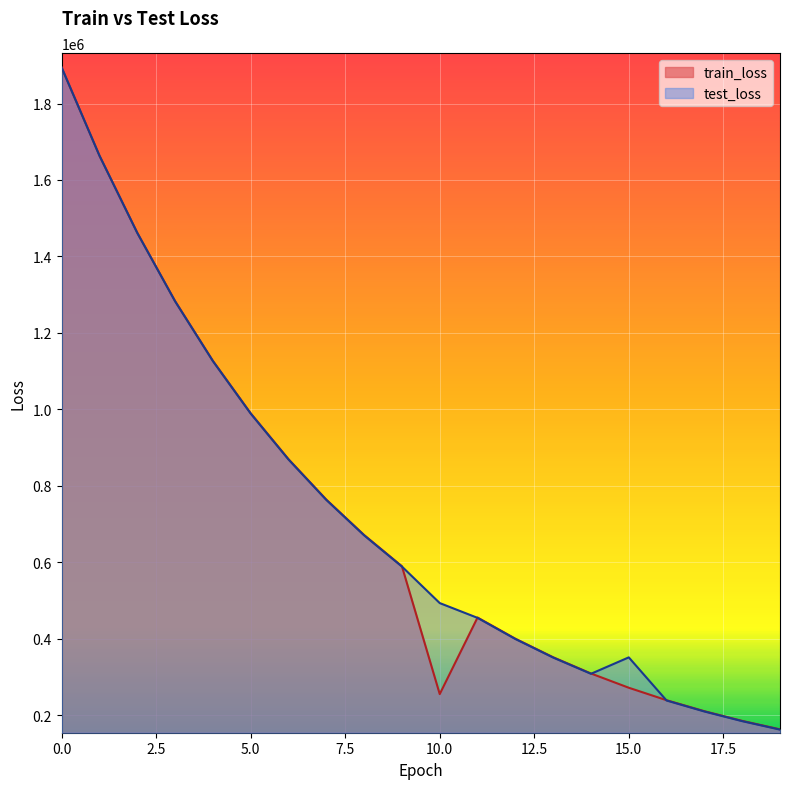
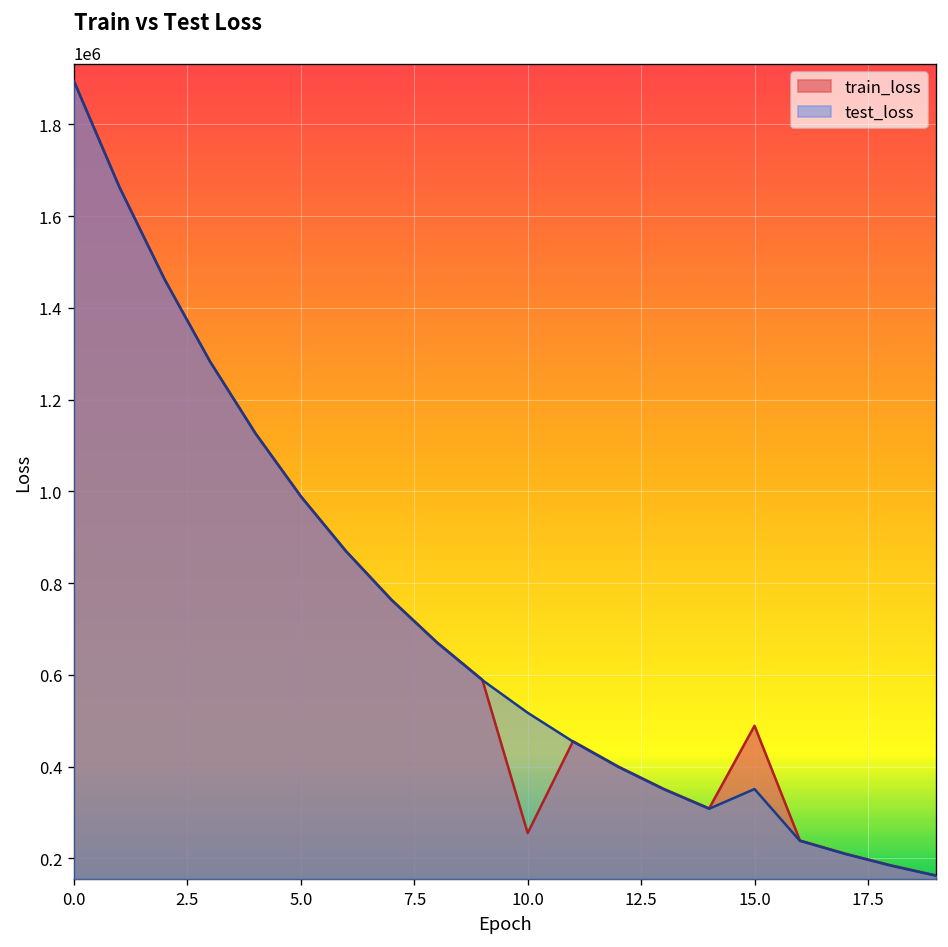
test_loss, 10.0: 490000 -> 520000
train_loss, 15.0: 270000 -> 490000
